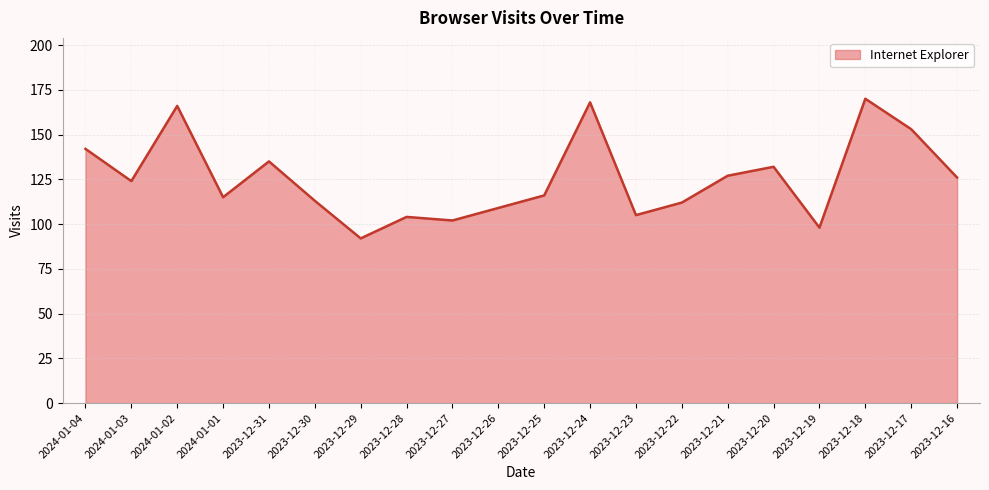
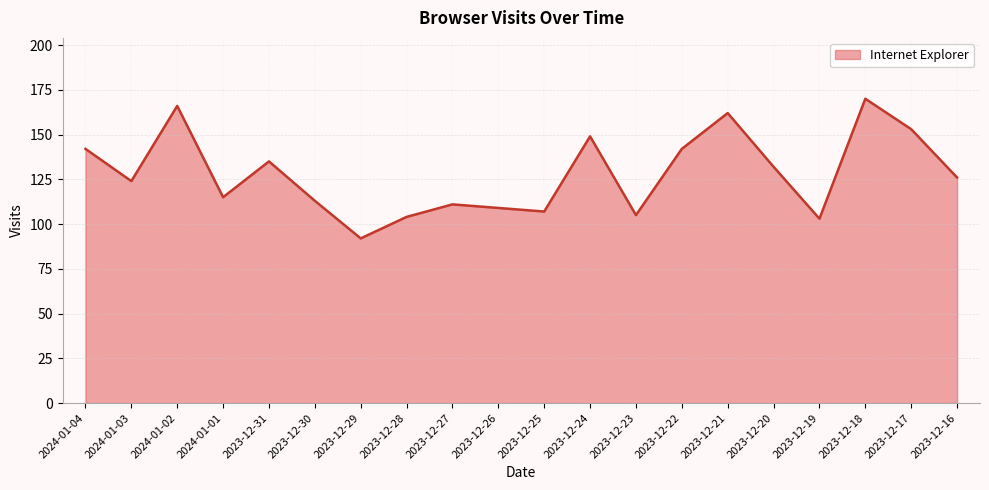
2023-12-27: 102 -> 111
2023-12-25: 116 -> 107
2023-12-24: 168 -> 149
2023-12-22: 112 -> 142
2023-12-21: 127 -> 162
2023-12-19: 98 -> 103
